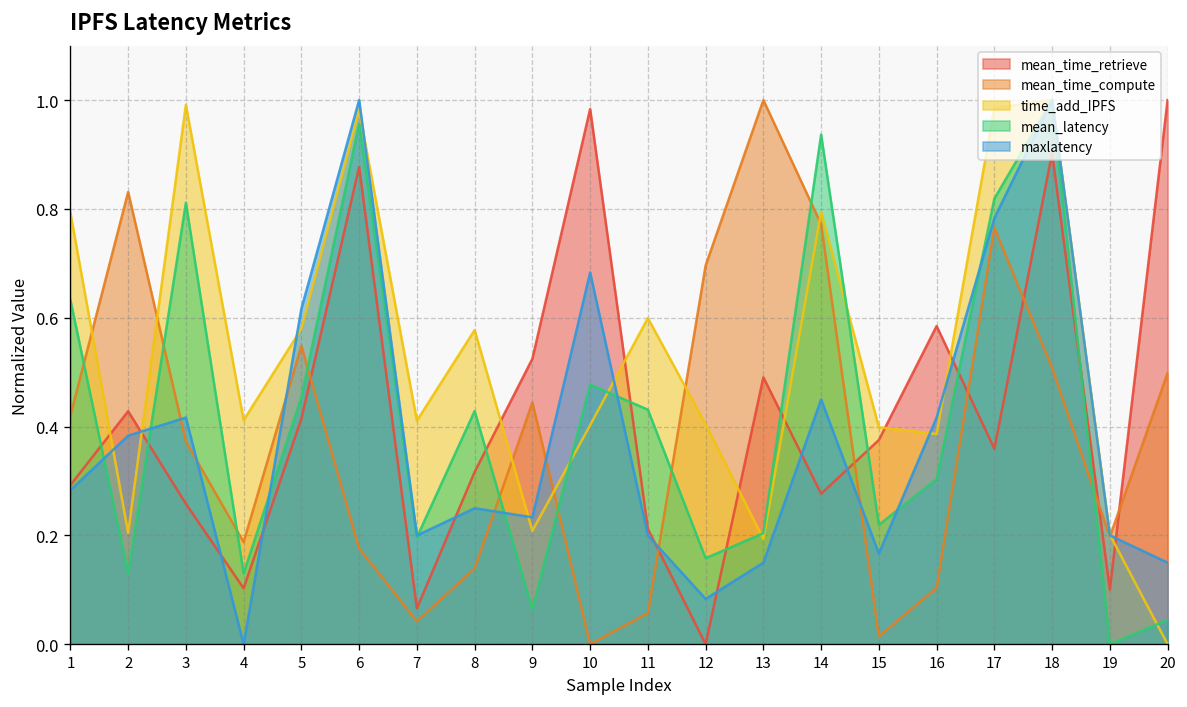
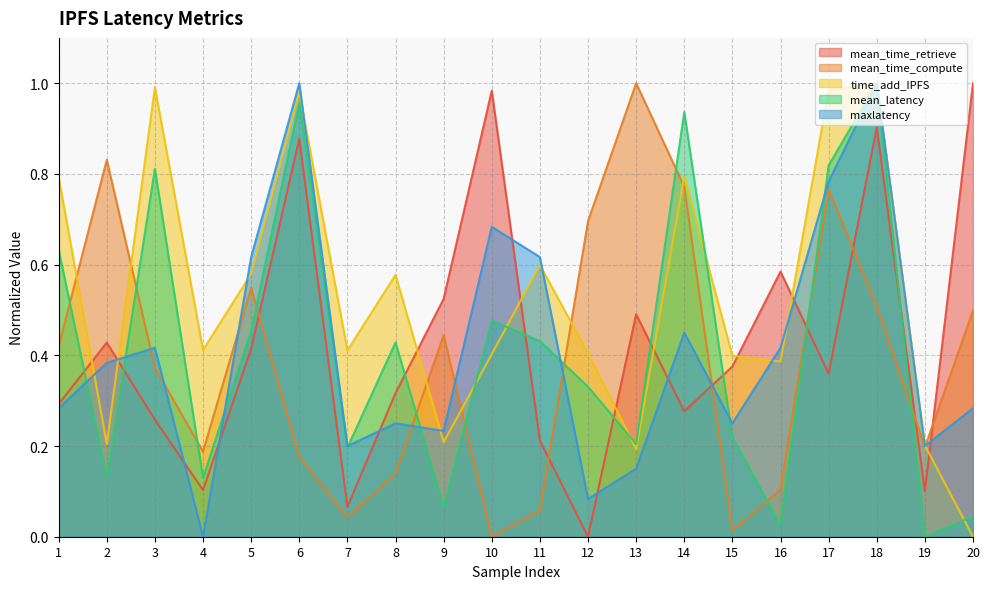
maxlatency, 11: 0.20 -> 0.62
mean_latency, 12: 0.16 -> 0.33
maxlatency, 15: 0.17 -> 0.25
mean_latency, 16: 0.30 -> 0.03
maxlatency, 20: 0.15 -> 0.28
